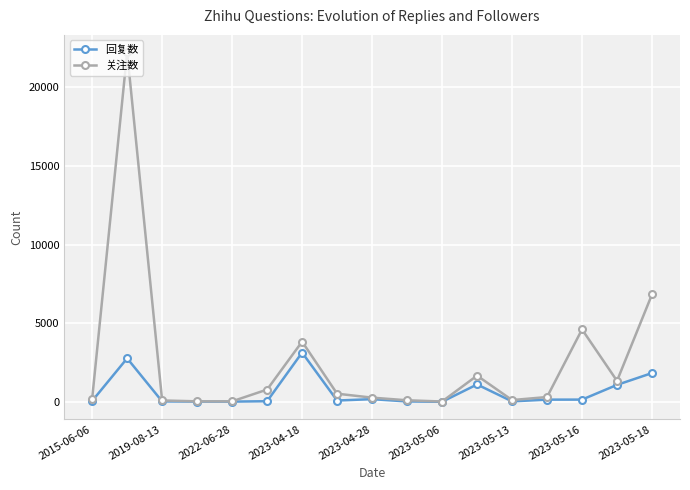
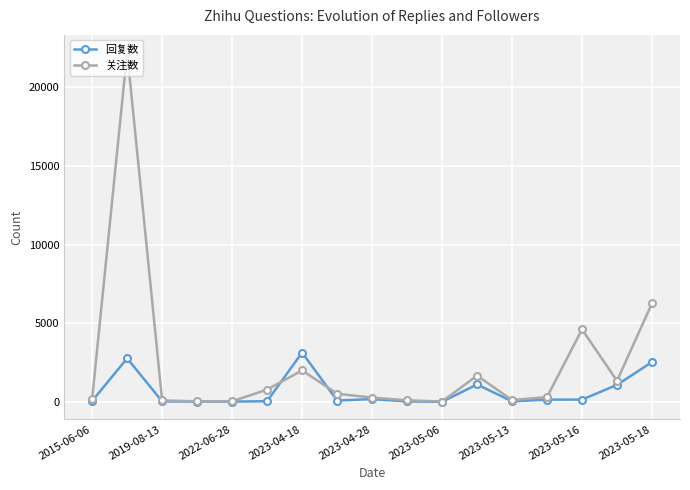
关注数, 2023-04-18: 3800 -> 2000
回复数, 2023-05-18: 1800 -> 2500
关注数, 2023-05-18: 6800 -> 6300
